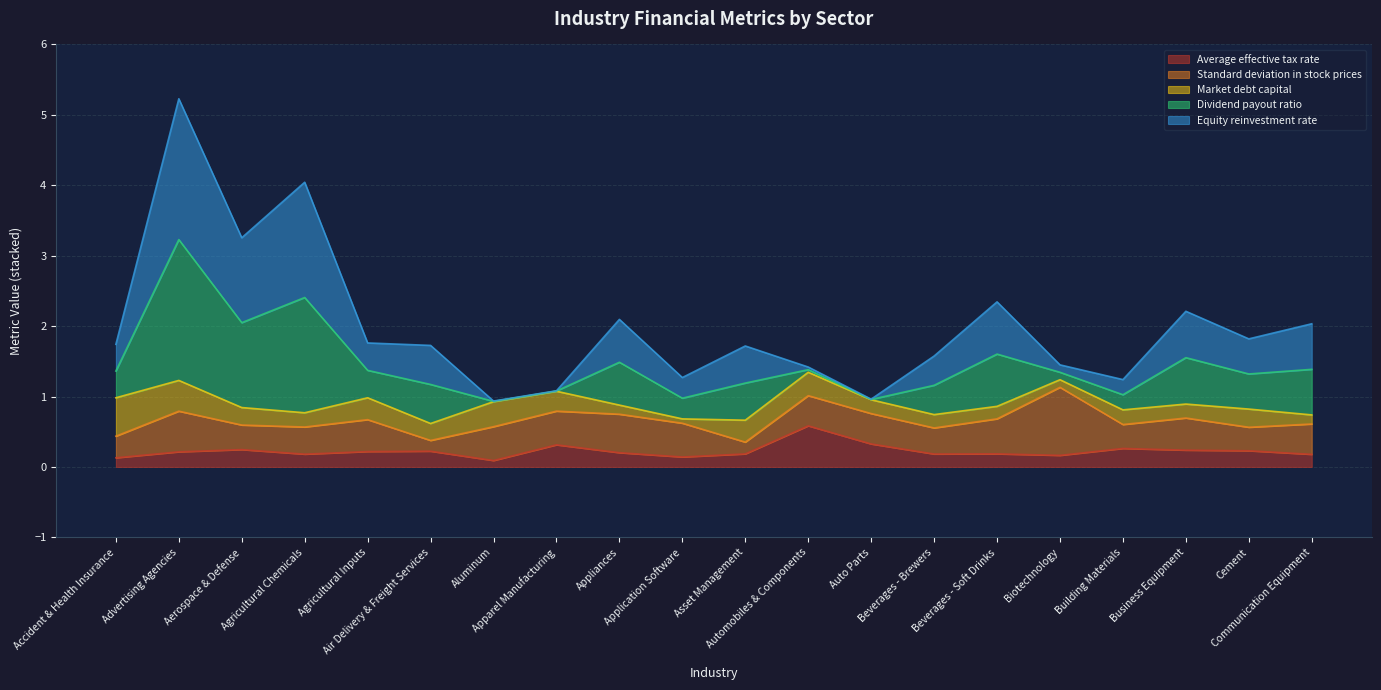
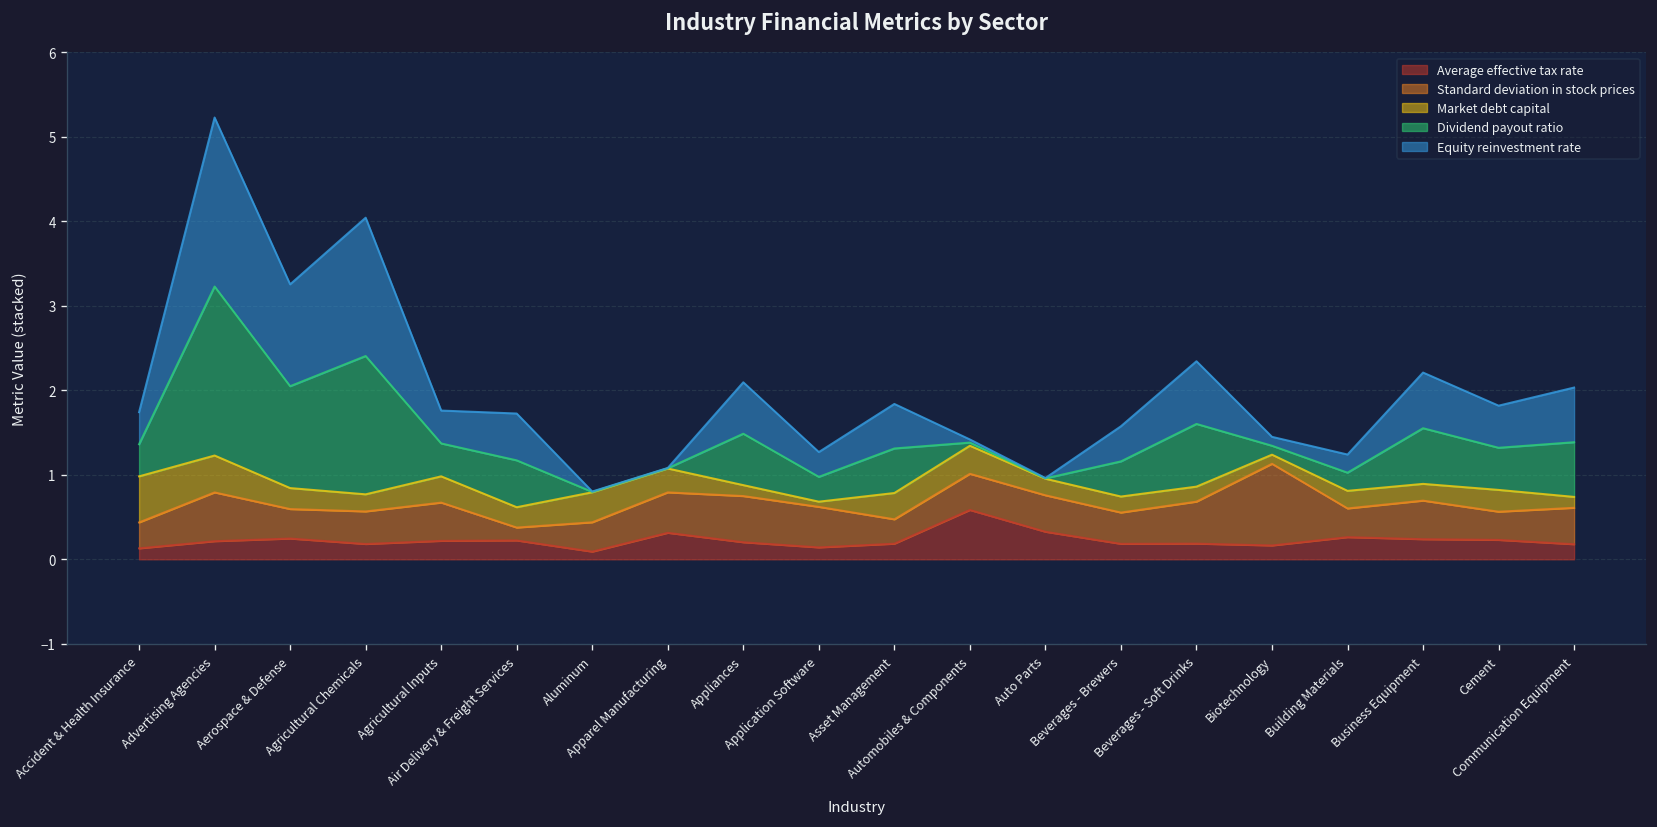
Standard deviation in stock prices, Aluminum: 0.5 -> 0.3
Standard deviation in stock prices, Asset Management: 0.2 -> 0.3
